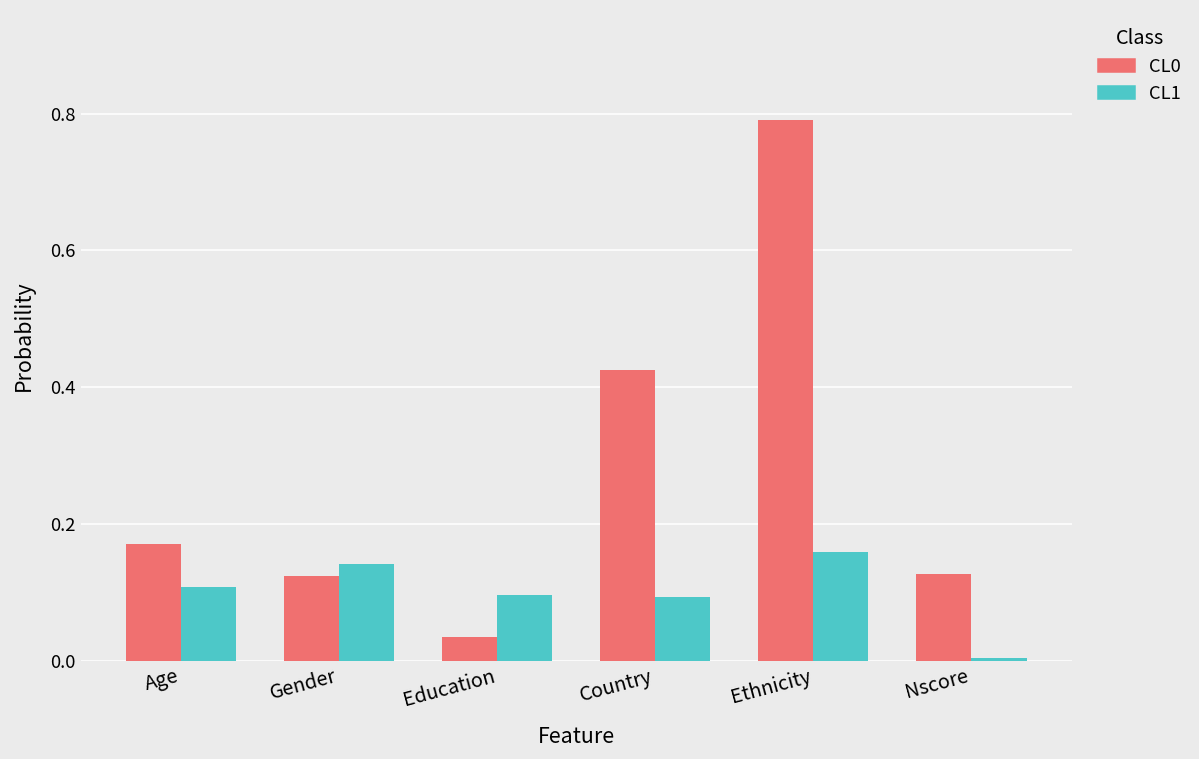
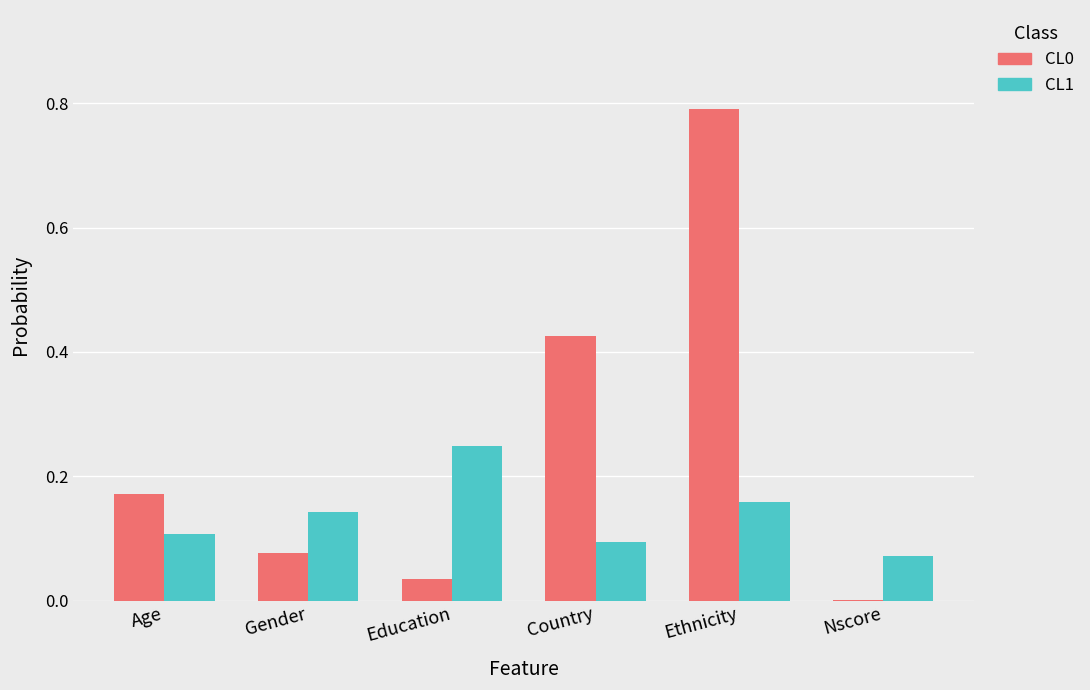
CL0, Gender: 0.12 -> 0.08
CL1, Education: 0.10 -> 0.25
CL0, Nscore: 0.13 -> 0.00
CL1, Nscore: 0.00 -> 0.07
